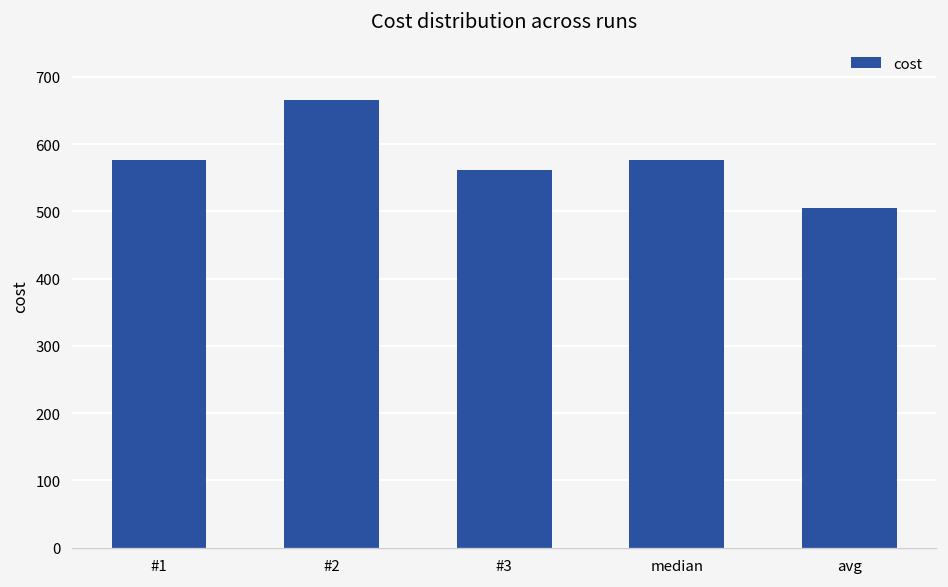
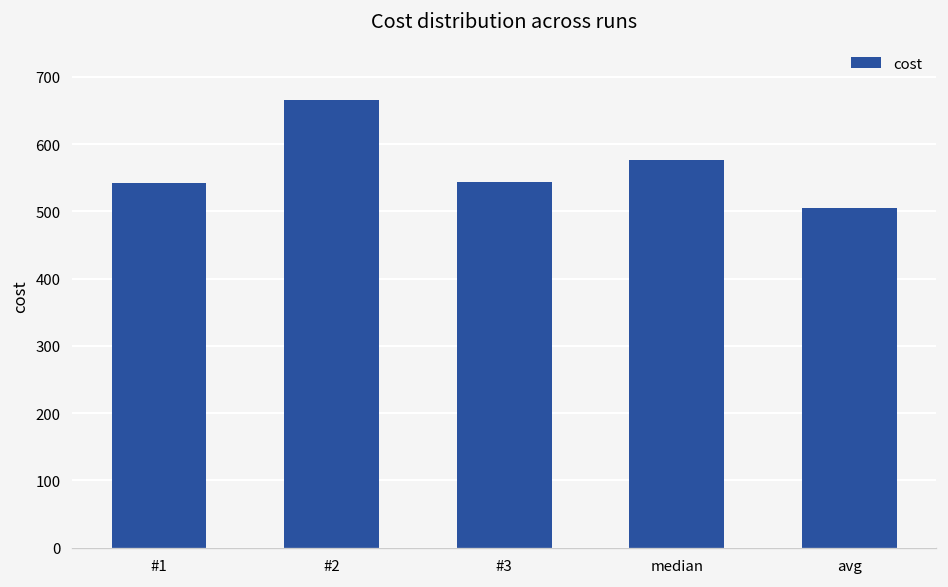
#1: 580 -> 540
#3: 560 -> 540
